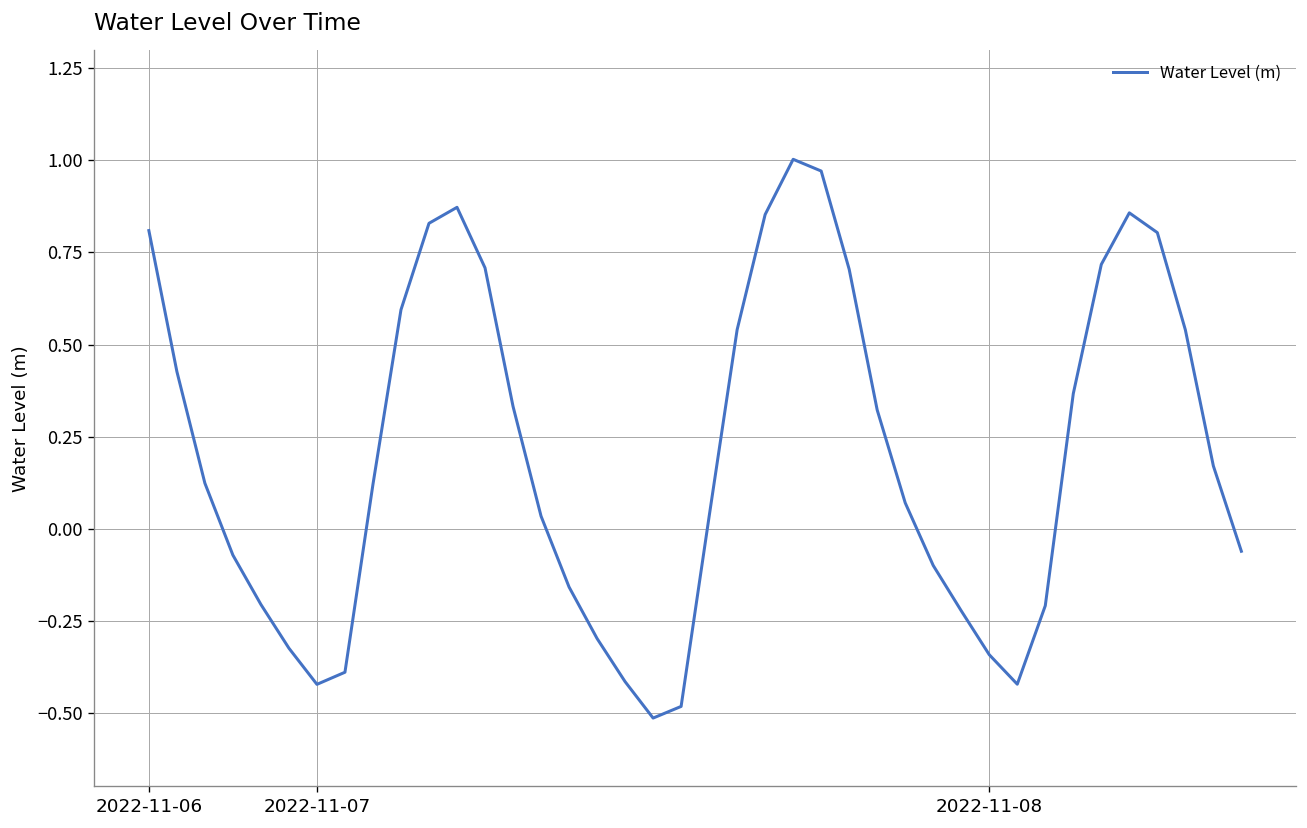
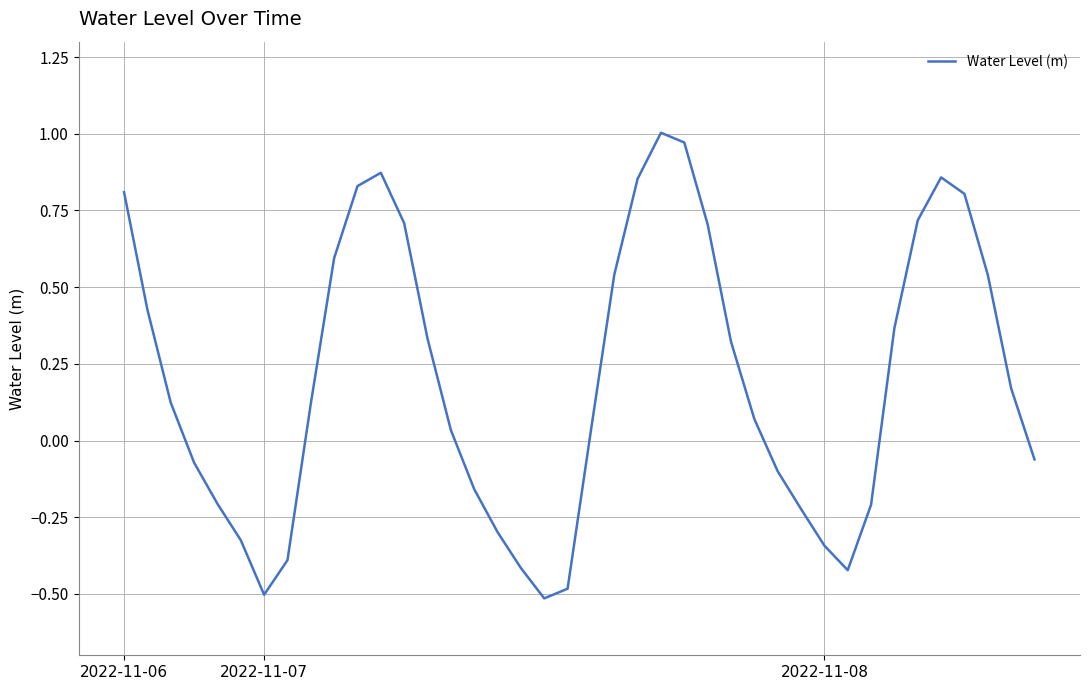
2022-11-07: -0.42 -> -0.50
